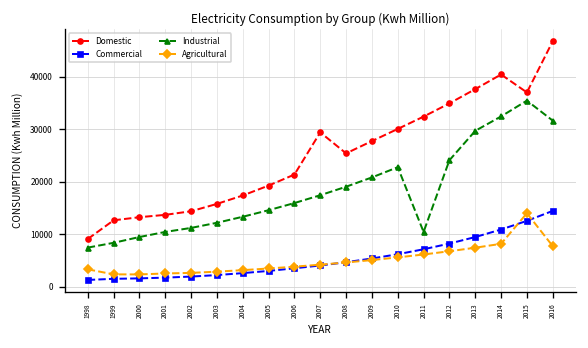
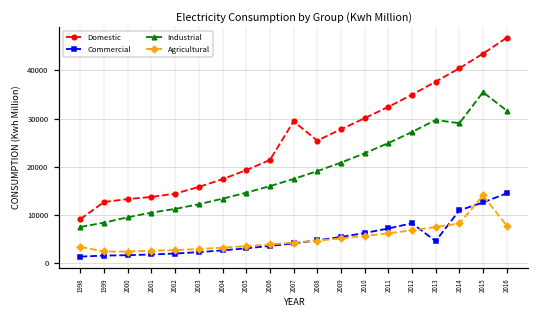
Industrial, 2011: 10000 -> 25000
Industrial, 2012: 24000 -> 27000
Commercial, 2013: 9000 -> 5000
Industrial, 2014: 32000 -> 29000
Domestic, 2015: 37000 -> 44000
